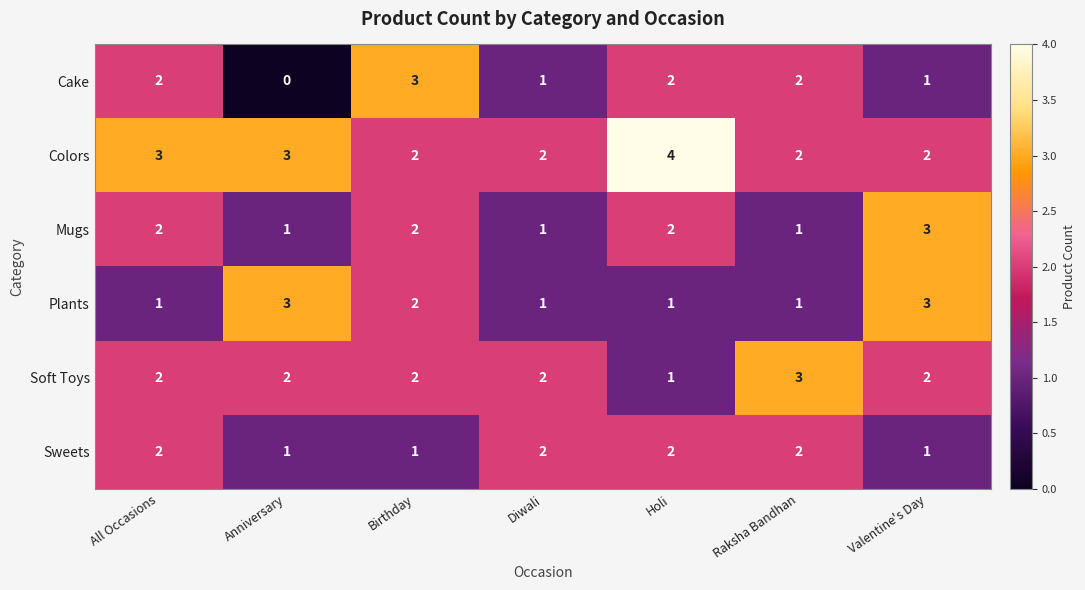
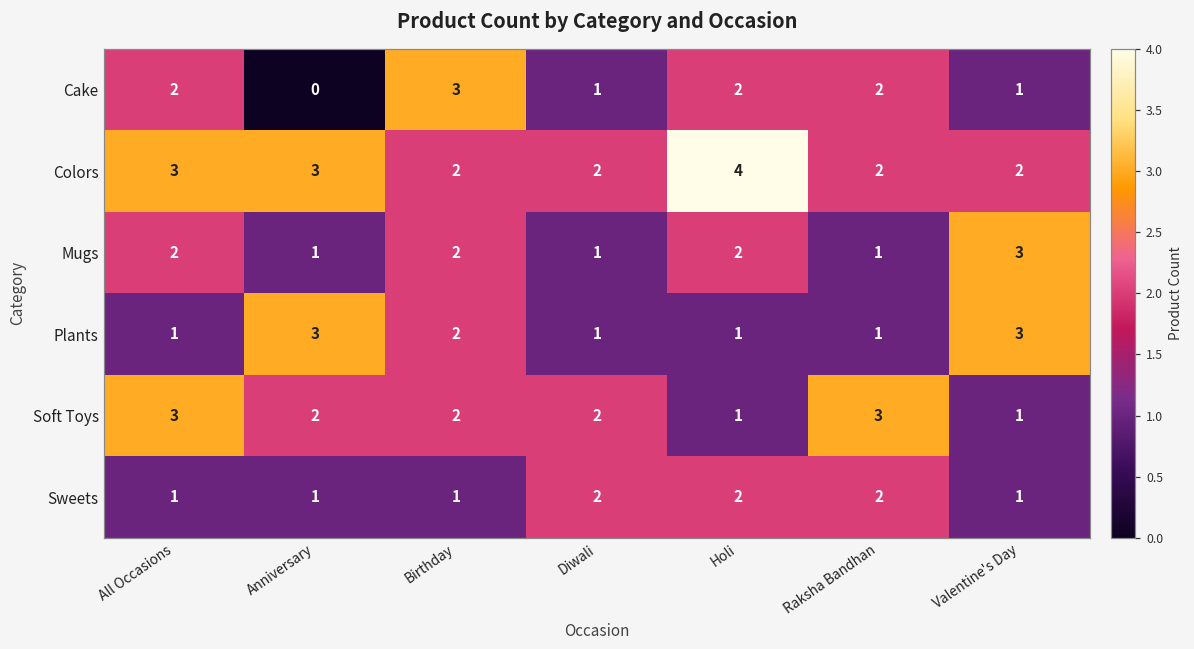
Soft Toys, All Occasions: 2 -> 3
Soft Toys, Valentine's Day: 2 -> 1
Sweets, All Occasions: 2 -> 1
